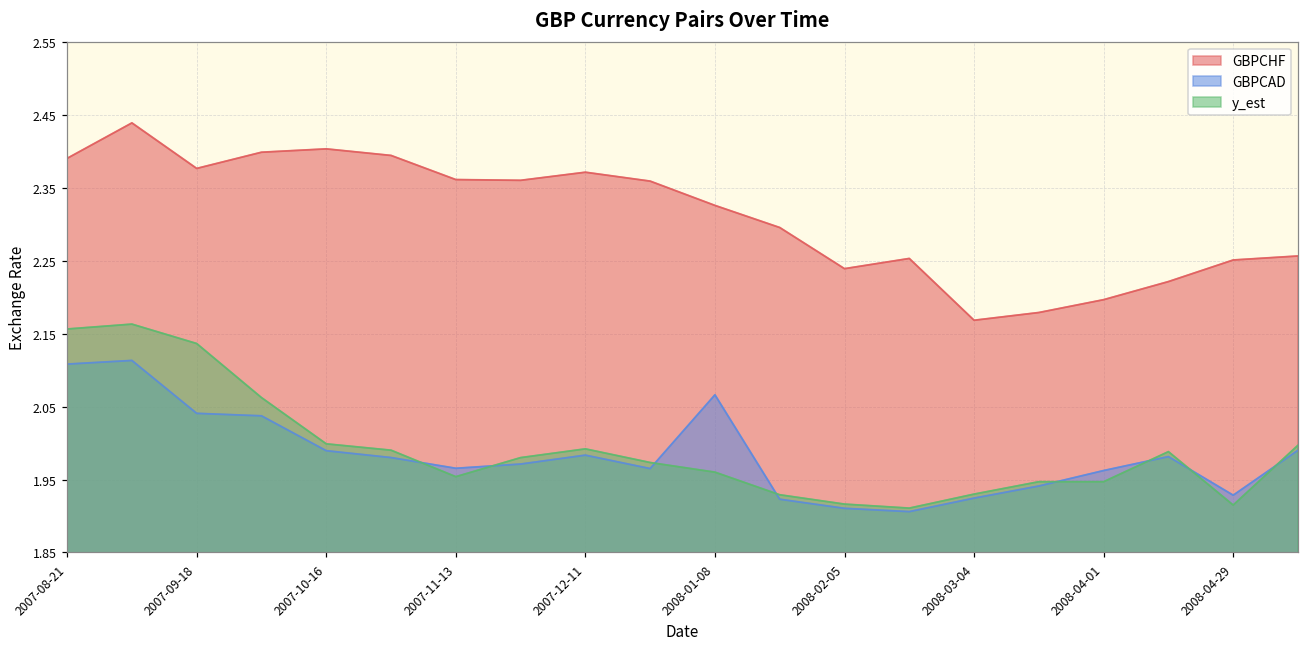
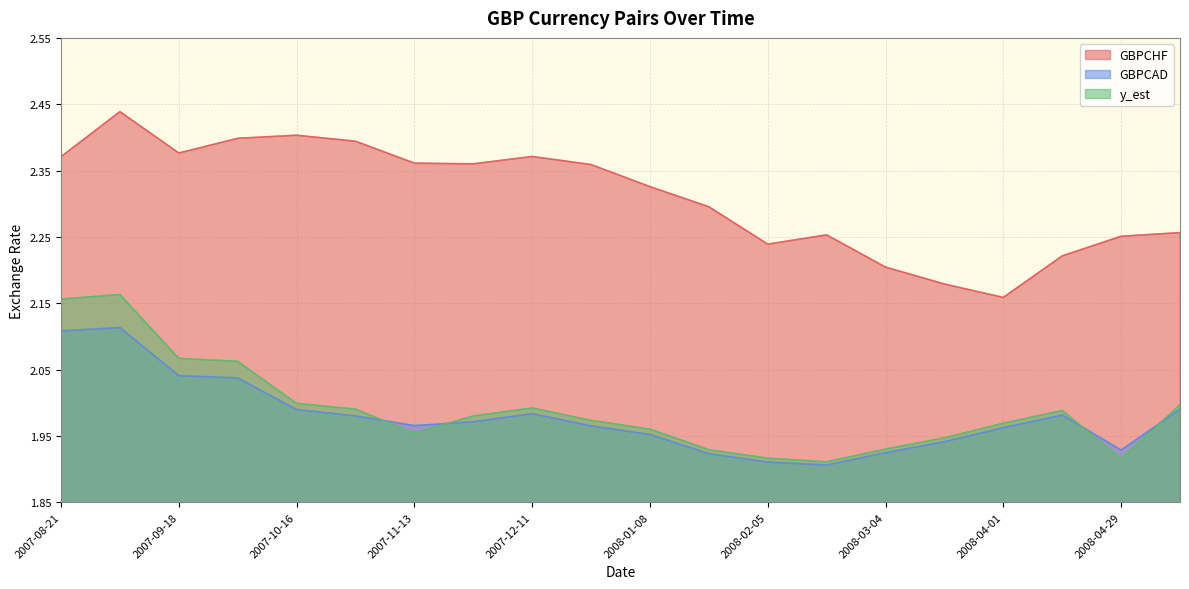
GBPCHF, 2007-08-21: 2.39 -> 2.37
y_est, 2007-09-18: 2.14 -> 2.07
GBPCAD, 2008-01-08: 2.07 -> 1.95
GBPCHF, 2008-03-04: 2.17 -> 2.20
GBPCHF, 2008-04-01: 2.20 -> 2.16
y_est, 2008-04-01: 1.95 -> 1.97
